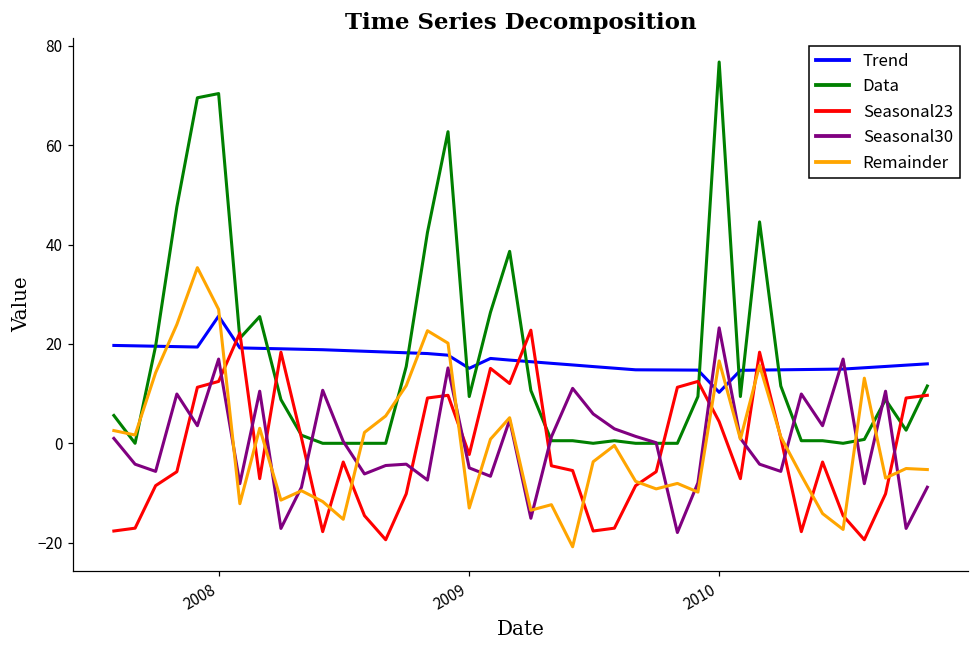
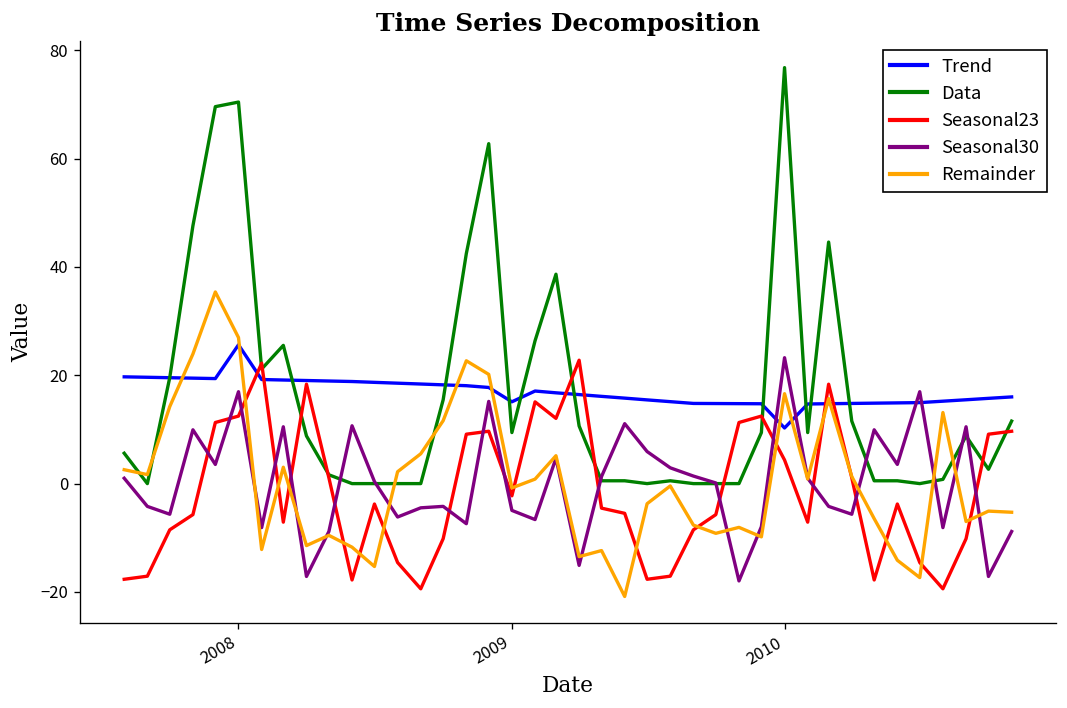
Remainder, 2009: -13 -> -1
